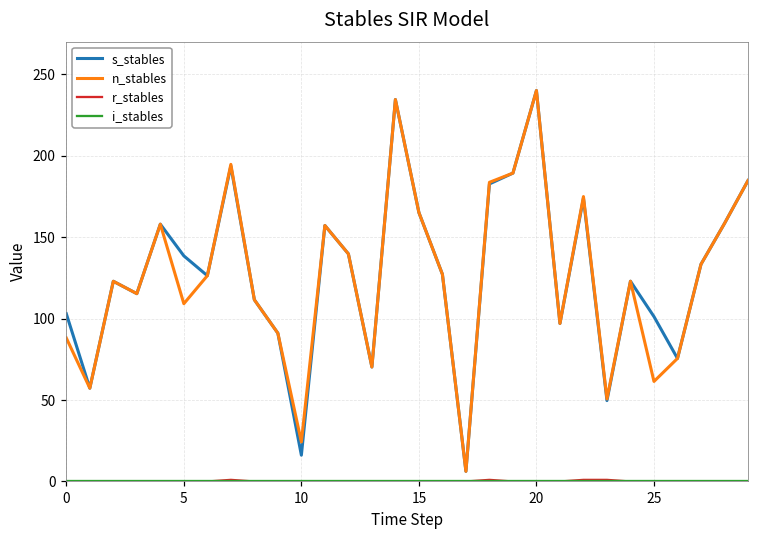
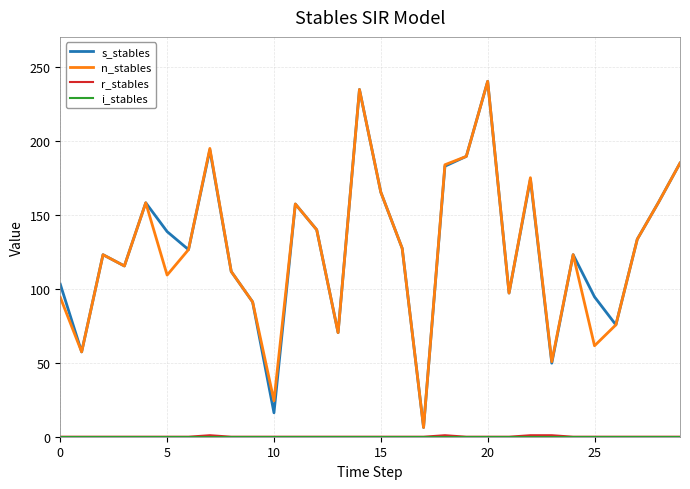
n_stables, 0: 88 -> 94
s_stables, 25: 101 -> 94
